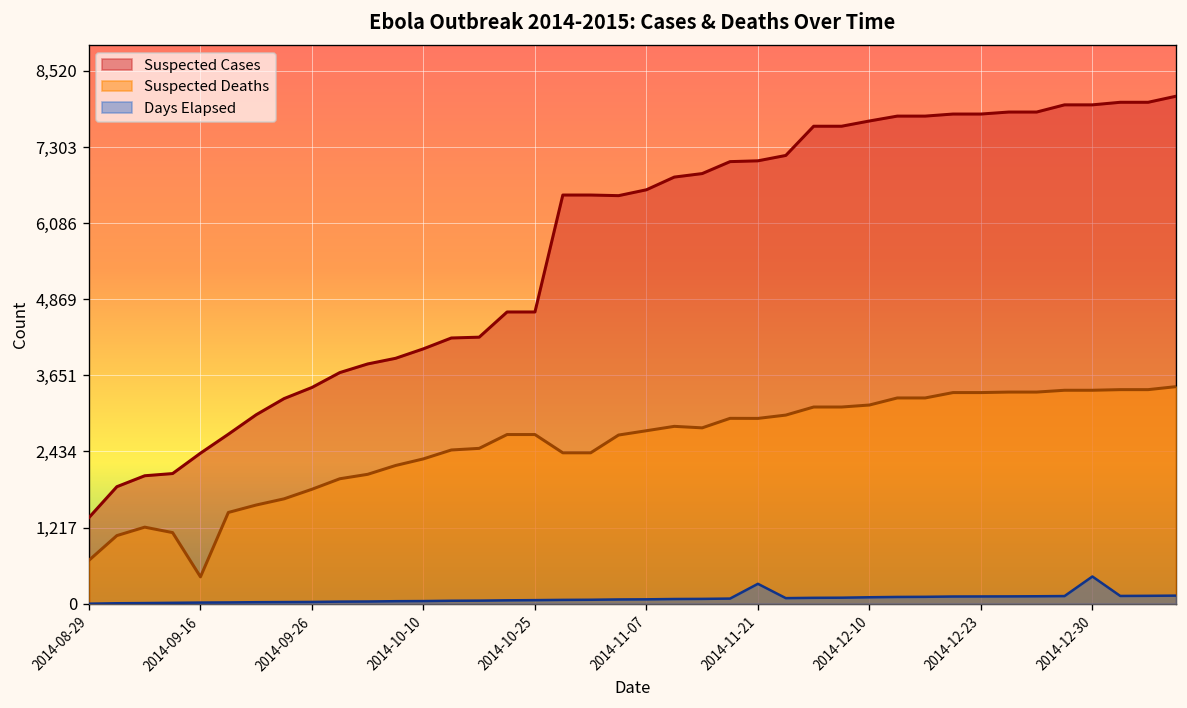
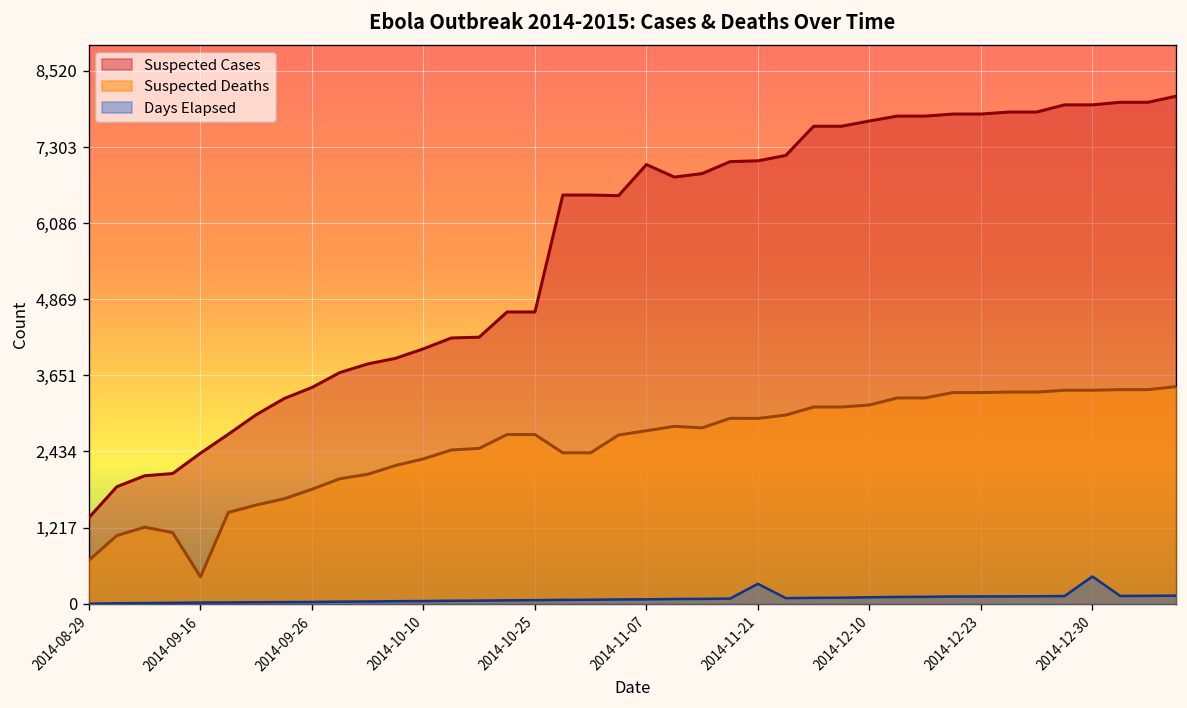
Suspected Cases, 2014-11-07: 6,600 -> 7,000
